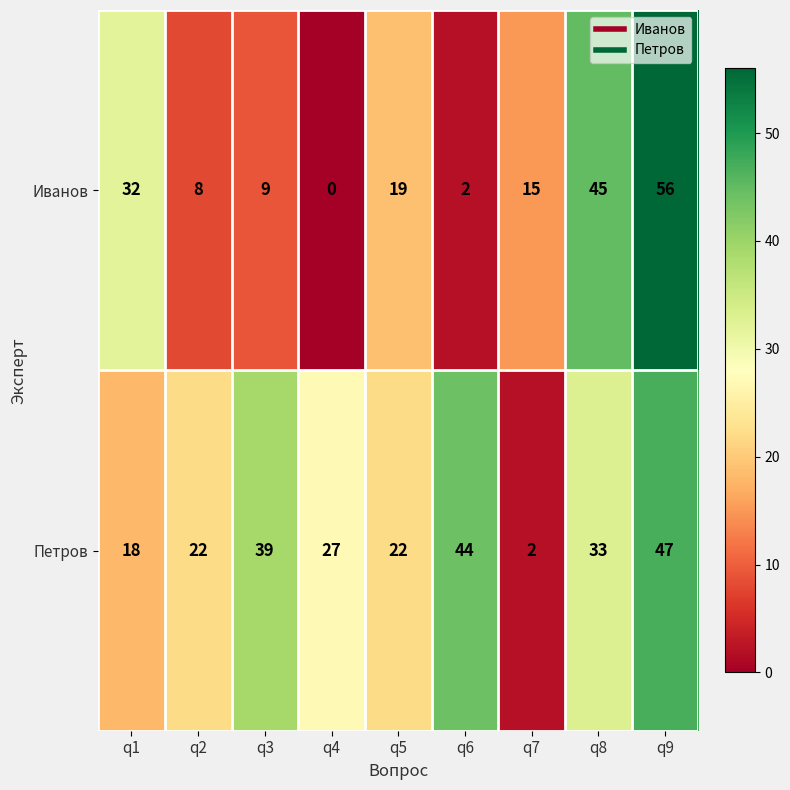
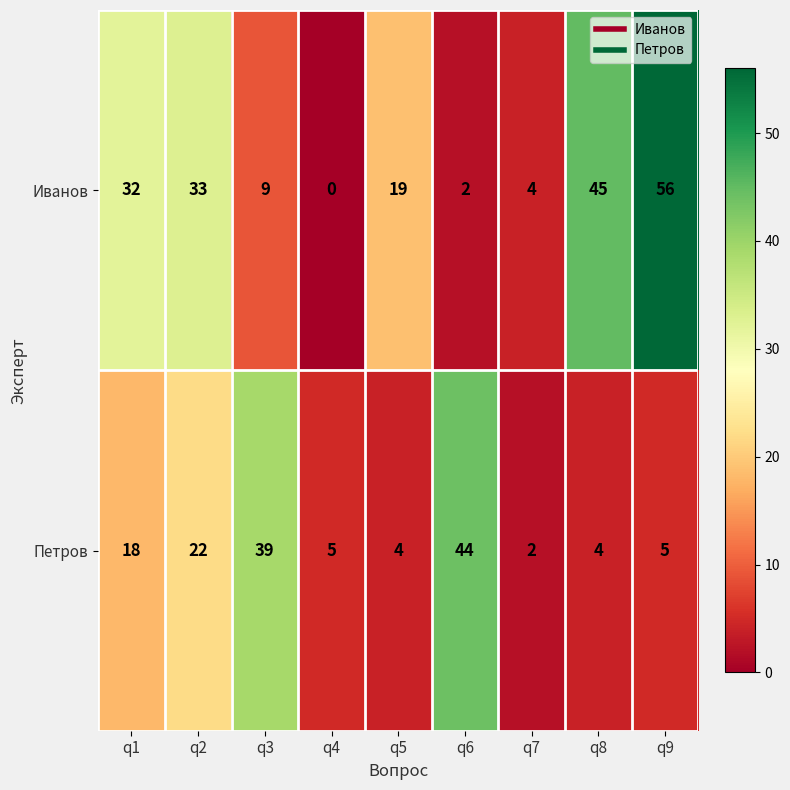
Иванов, q2: 8 -> 33
Иванов, q7: 15 -> 4
Петров, q4: 27 -> 5
Петров, q5: 22 -> 4
Петров, q8: 33 -> 4
Петров, q9: 47 -> 5
